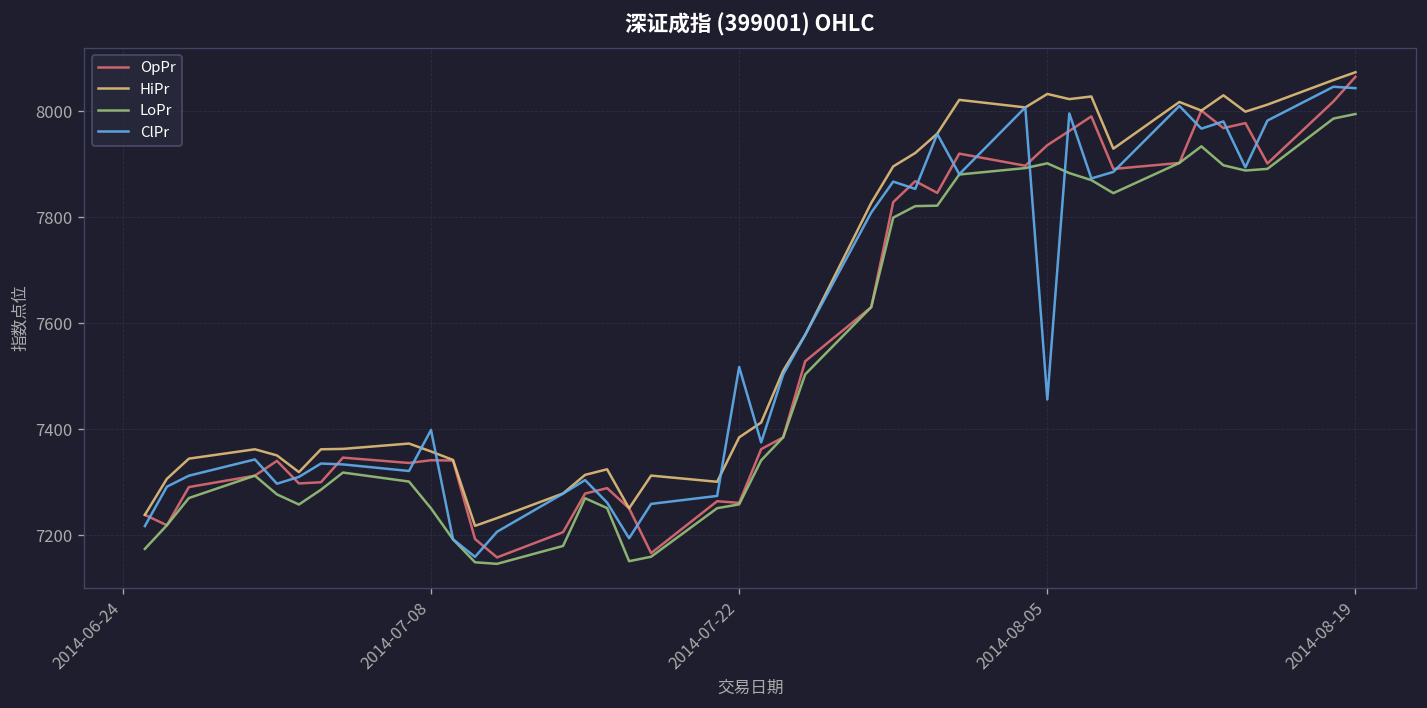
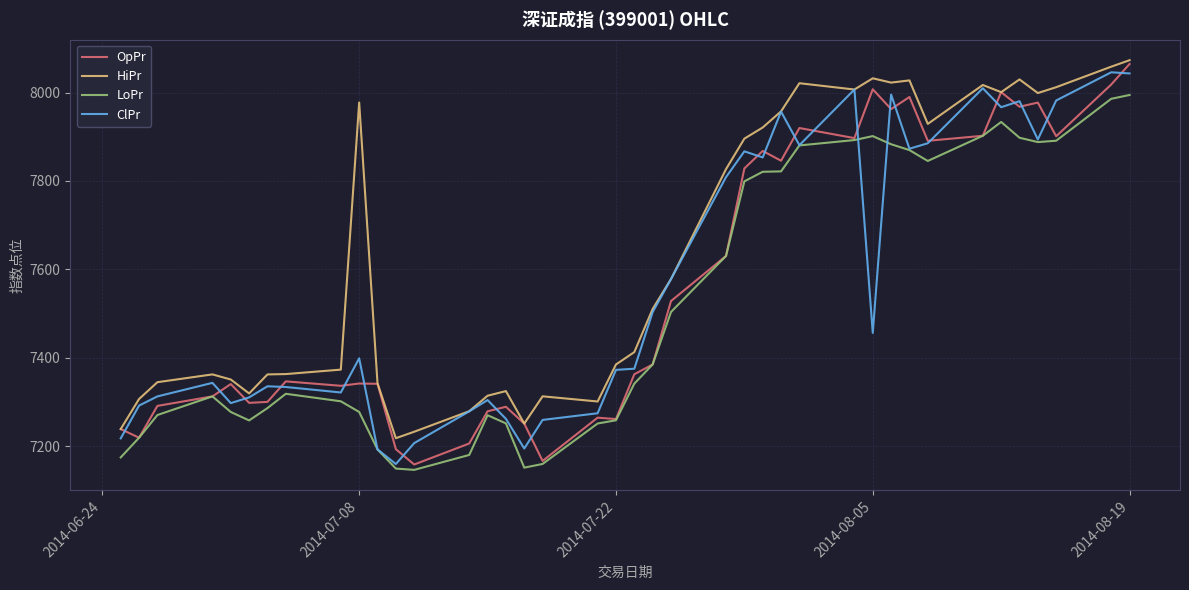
HiPr, 2014-07-08: 7360 -> 7980
LoPr, 2014-07-08: 7250 -> 7280
ClPr, 2014-07-22: 7520 -> 7370
OpPr, 2014-08-05: 7940 -> 8010
